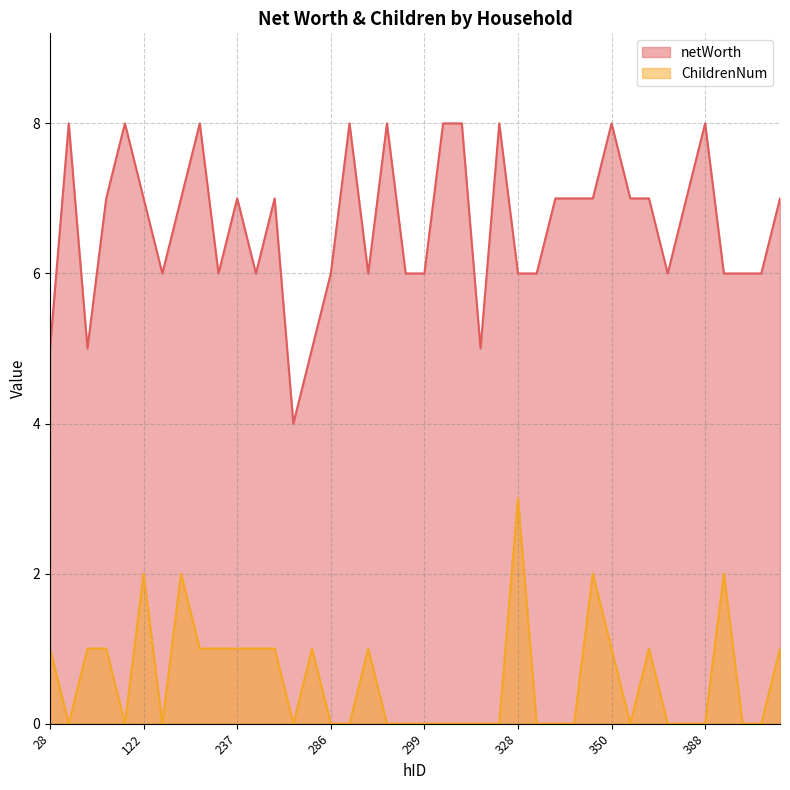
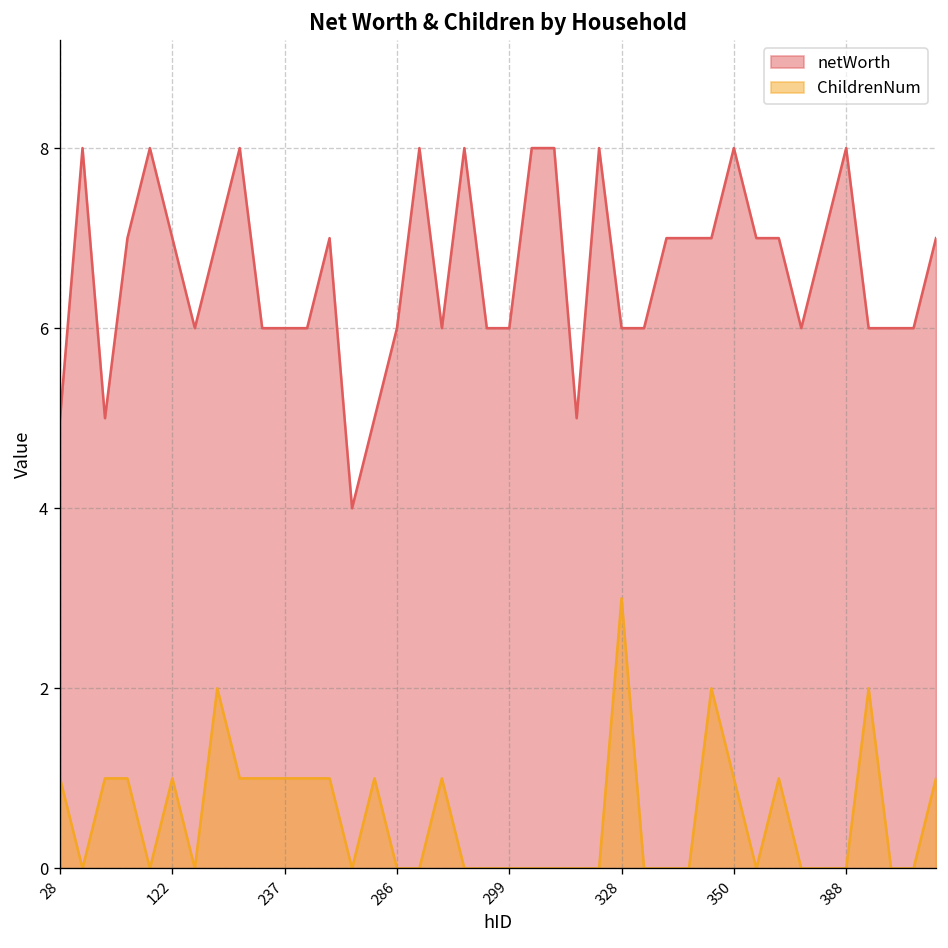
ChildrenNum, 122: 2 -> 1
netWorth, 237: 7 -> 6
